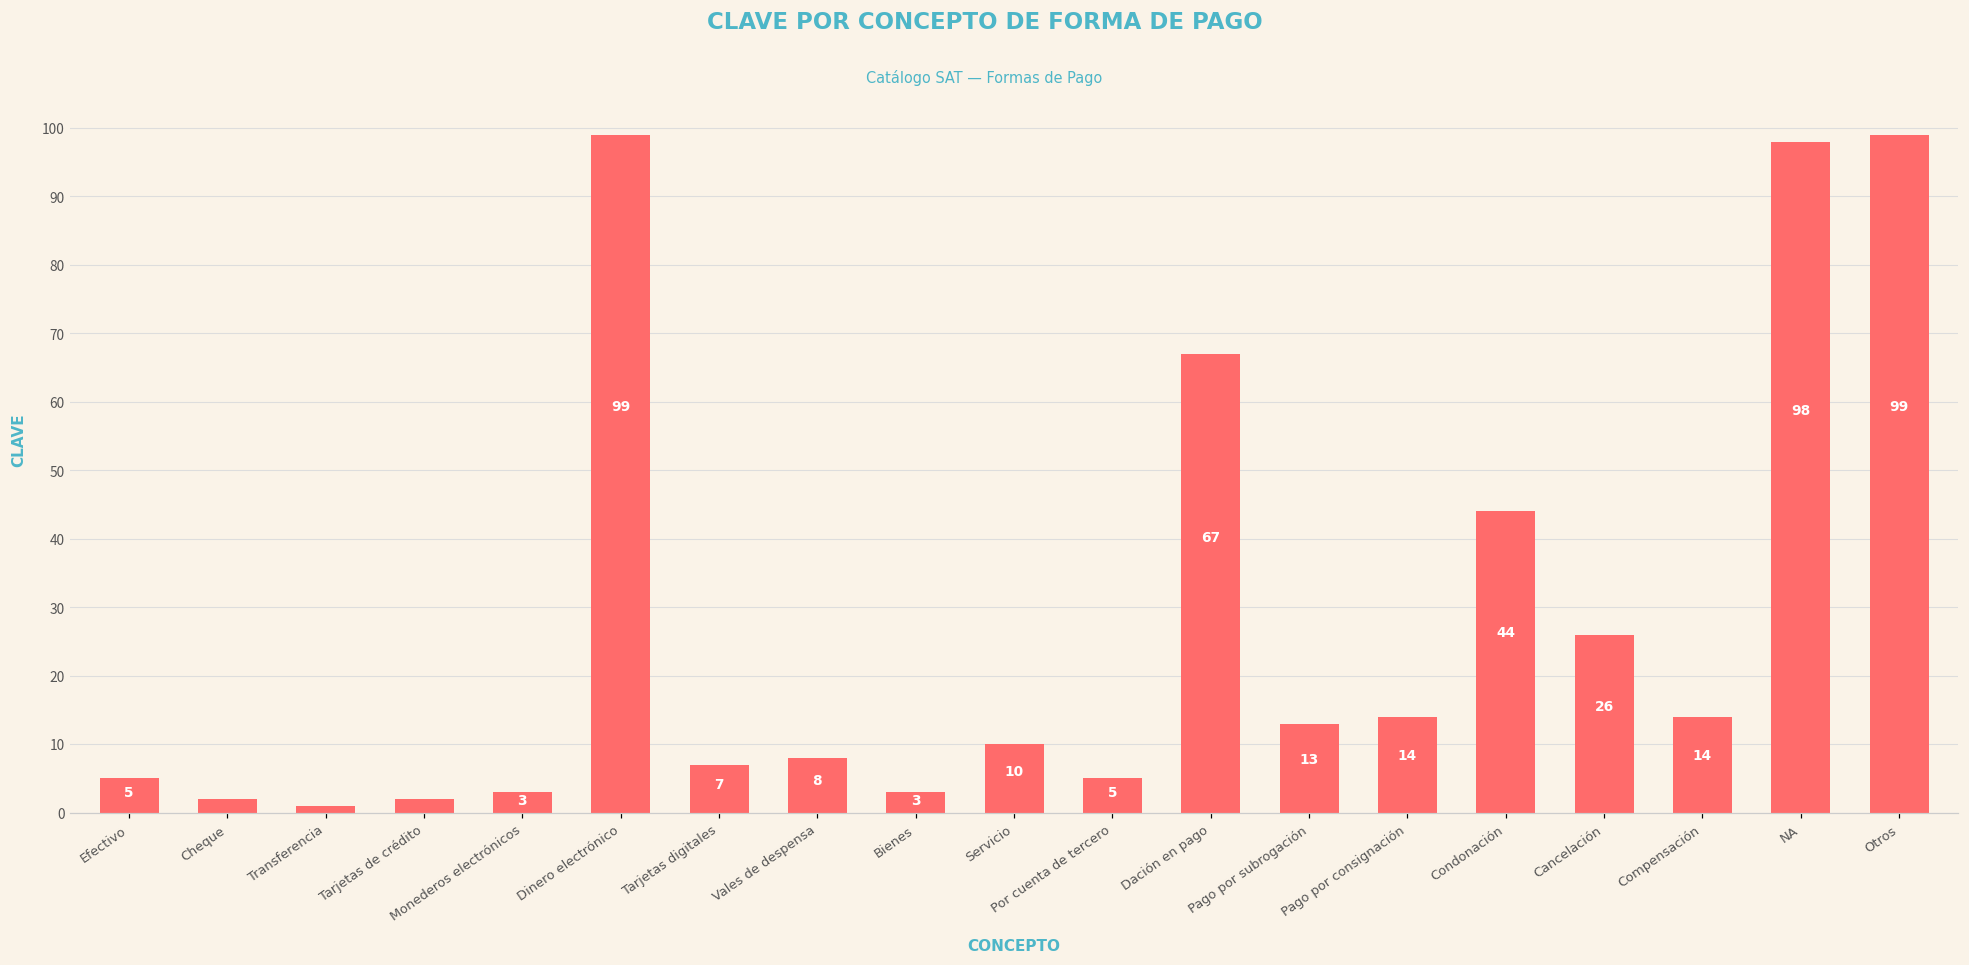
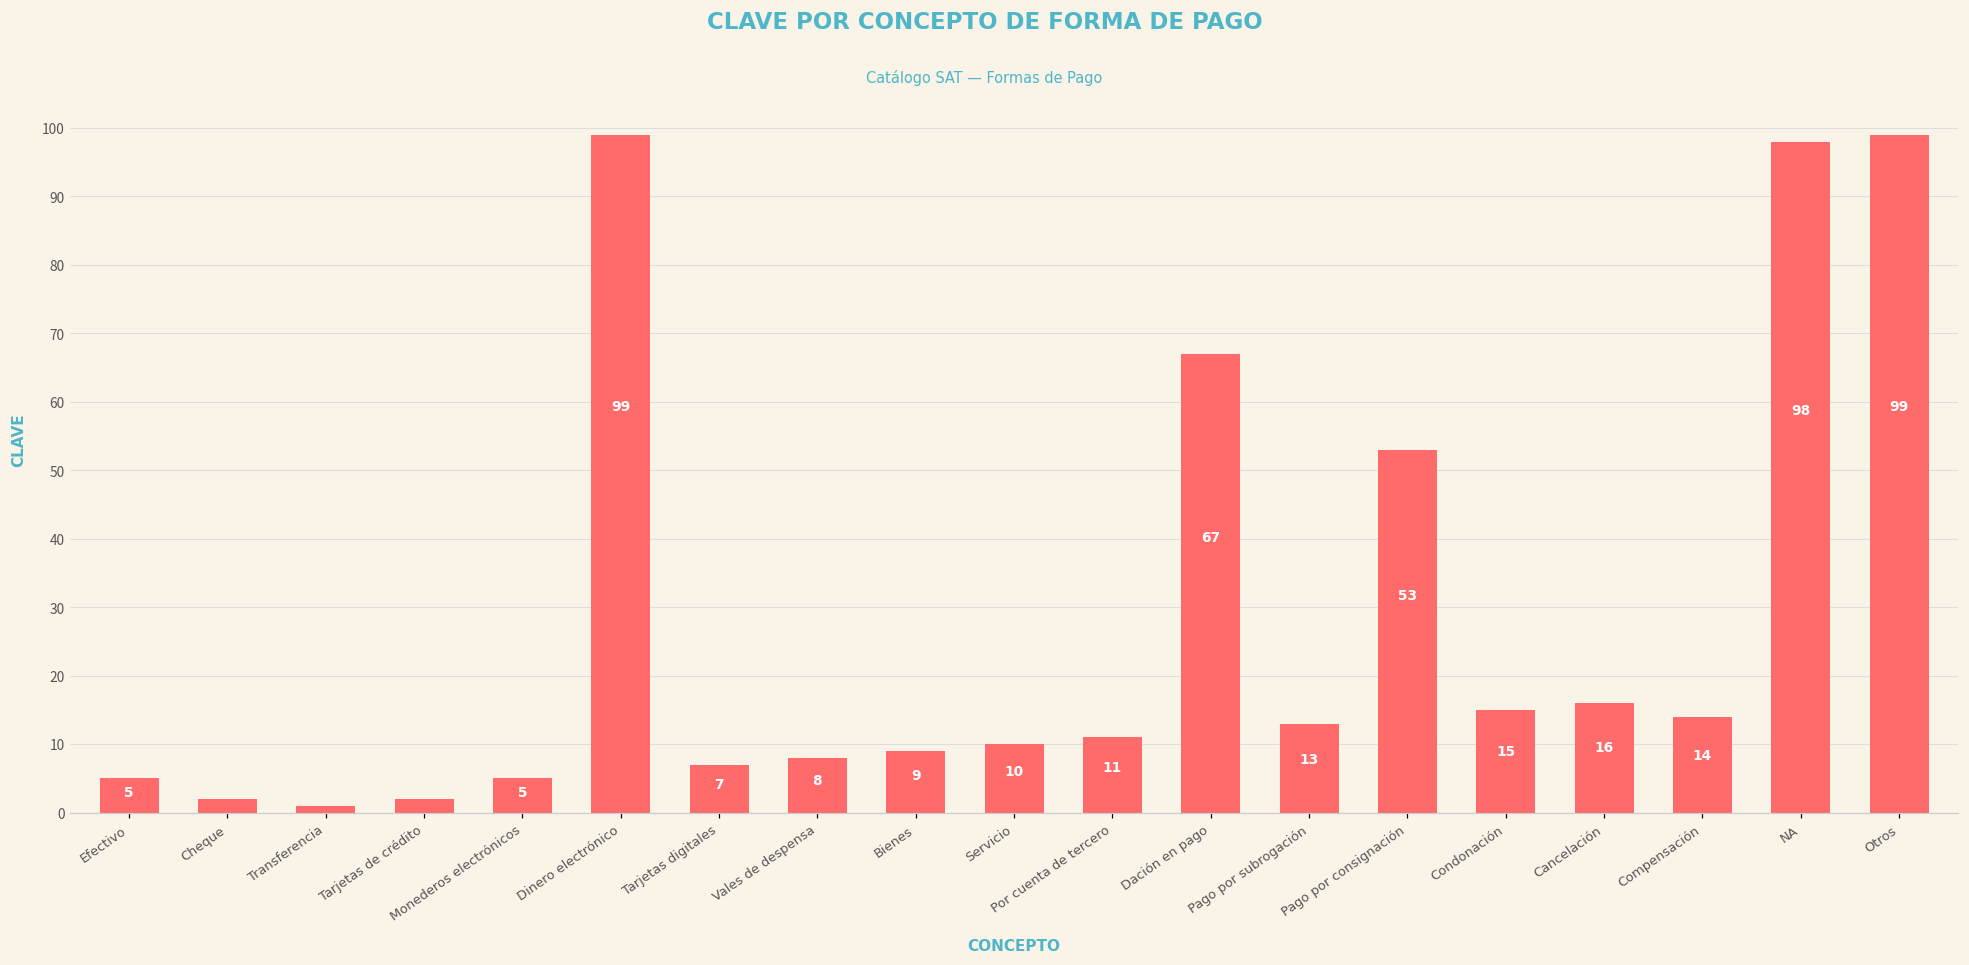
Monederos electrónicos: 3 -> 5
Bienes: 3 -> 9
Por cuenta de tercero: 5 -> 11
Pago por consignación: 14 -> 53
Condonación: 44 -> 15
Cancelación: 26 -> 16
